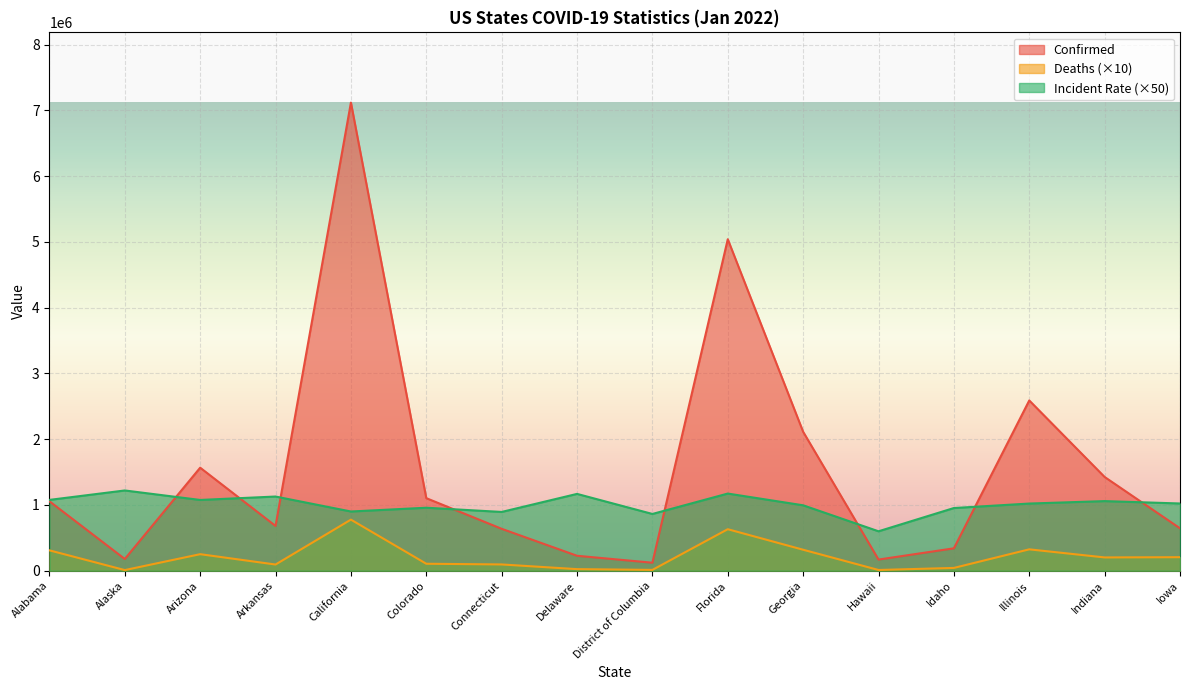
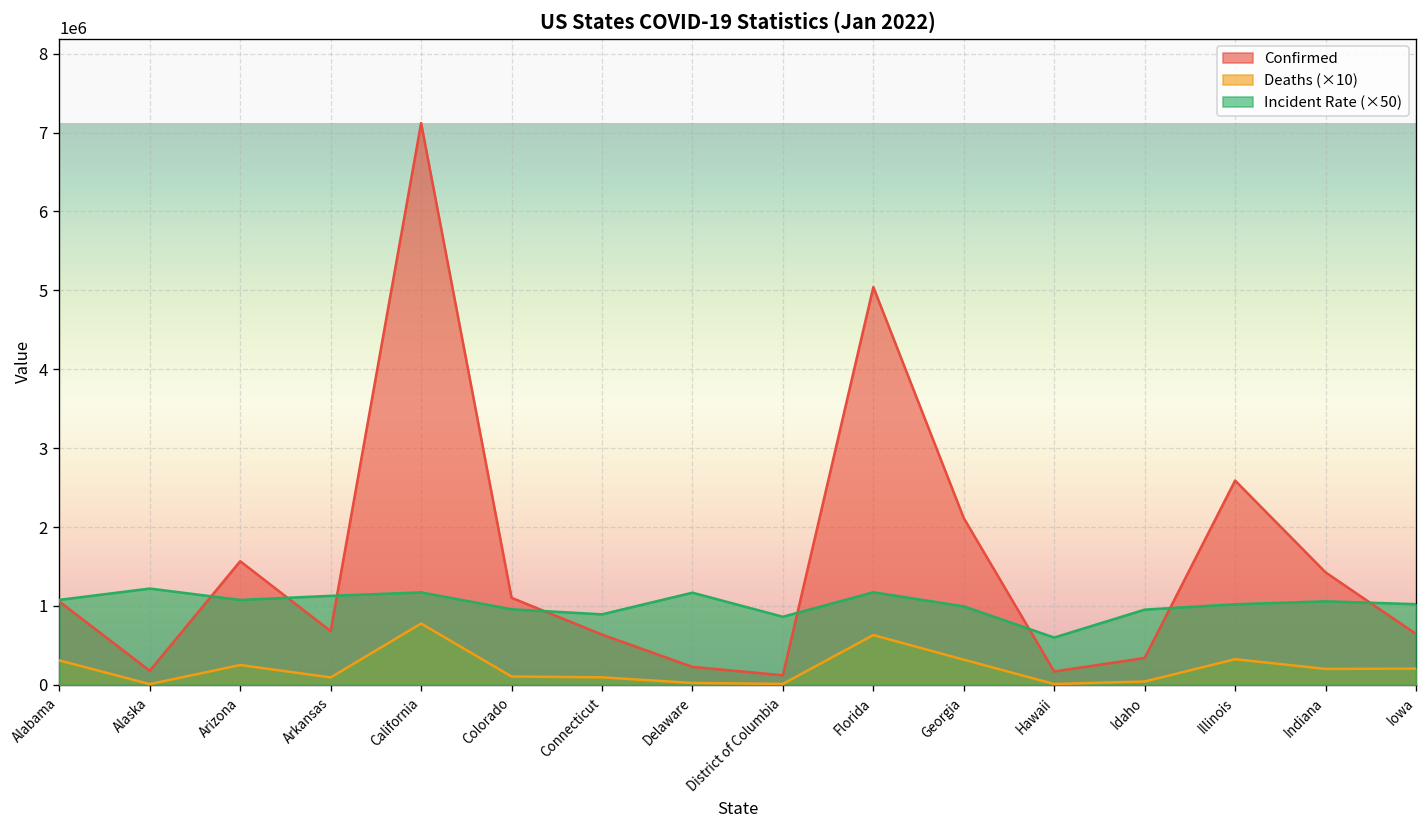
Incident Rate (×50), California: 900000 -> 1200000
